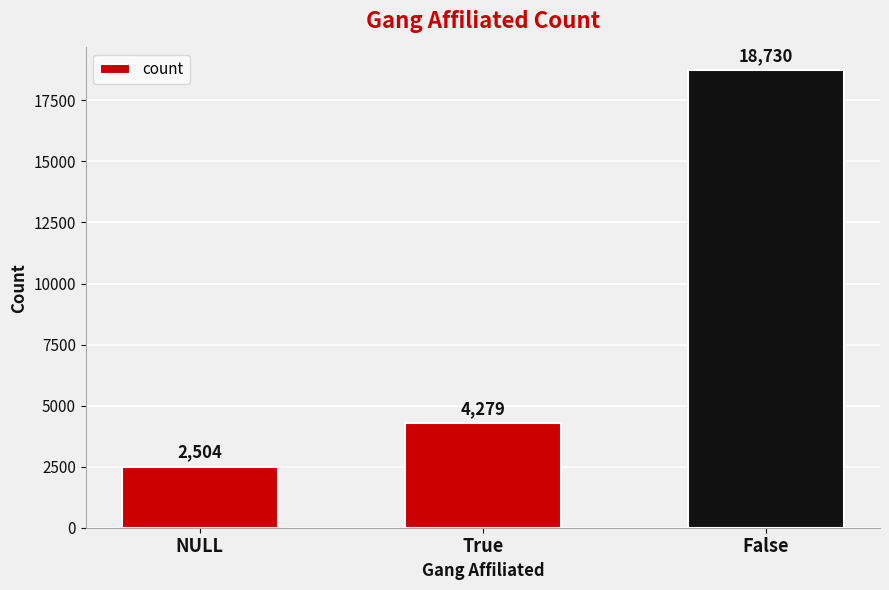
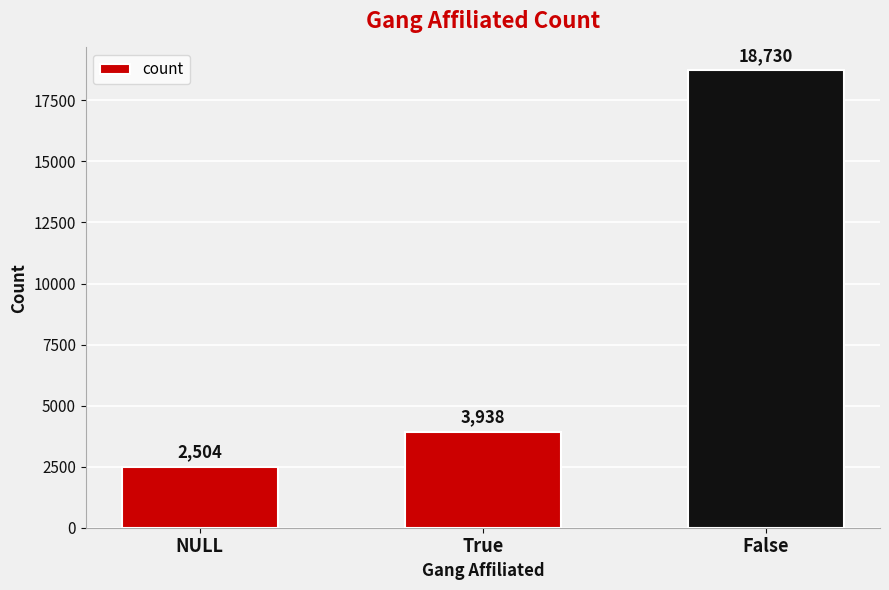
True: 4,279 -> 3,938
